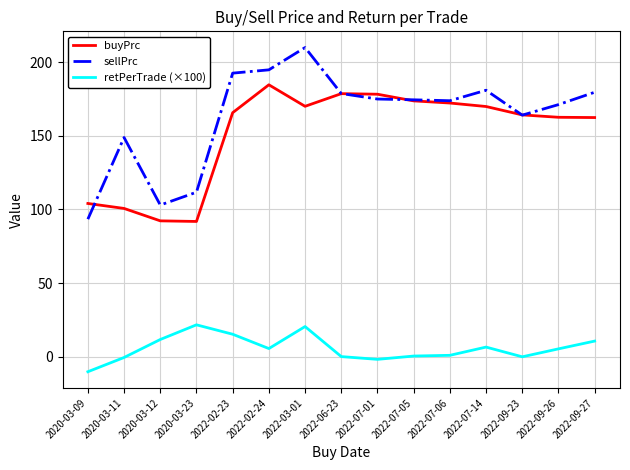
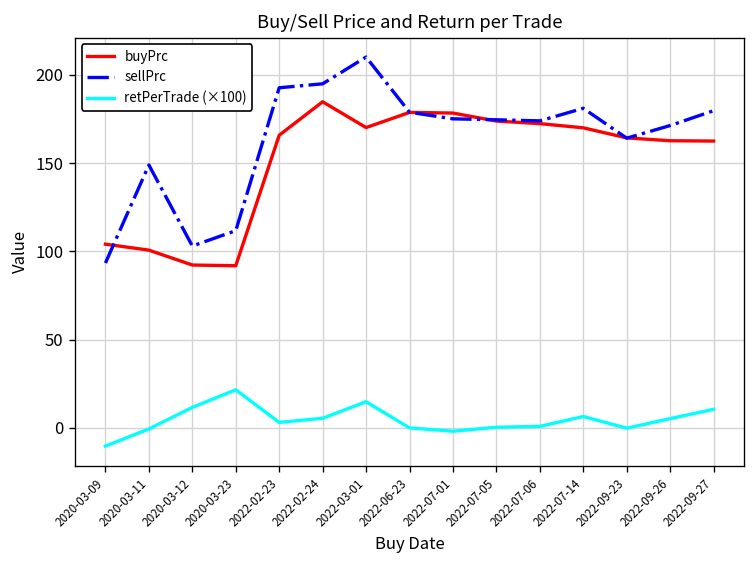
retPerTrade (×100), 2022-02-23: 15 -> 3
retPerTrade (×100), 2022-03-01: 20 -> 15
